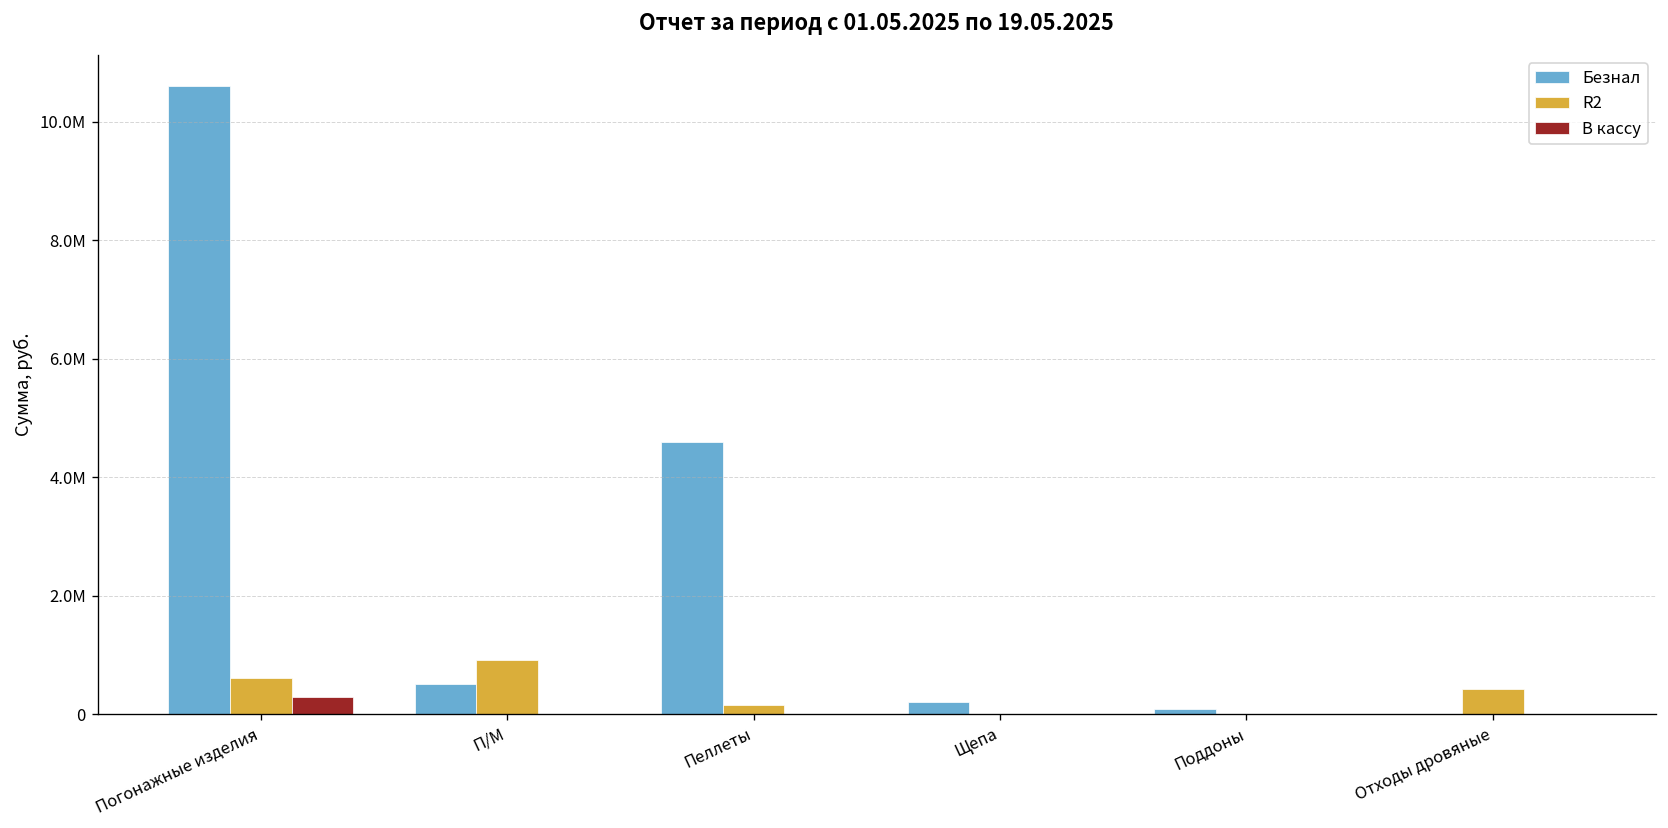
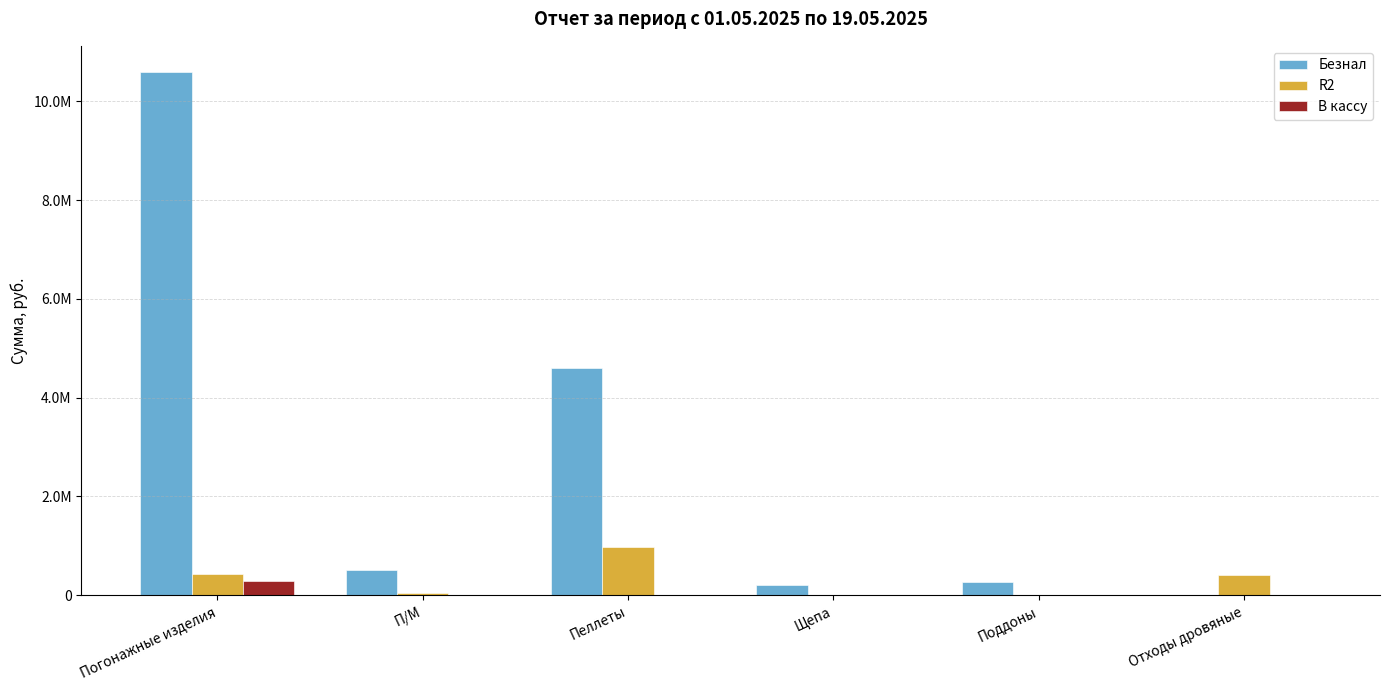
R2, Погонажные изделия: 600000 -> 400000
R2, П/М: 900000 -> 0
R2, Пеллеты: 200000 -> 1000000
Безнал, Поддоны: 100000 -> 300000
